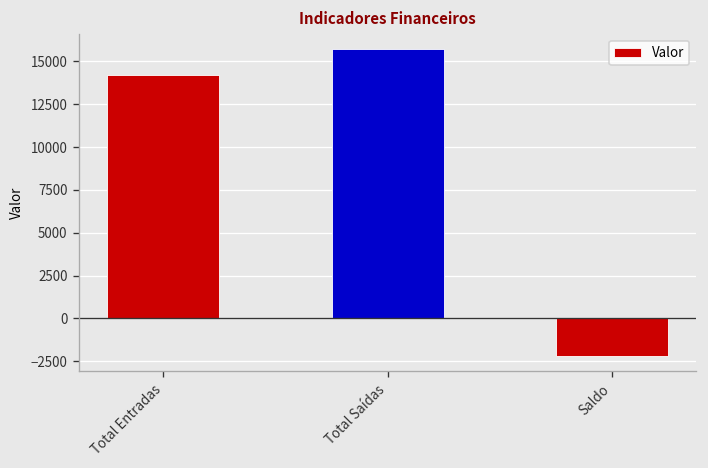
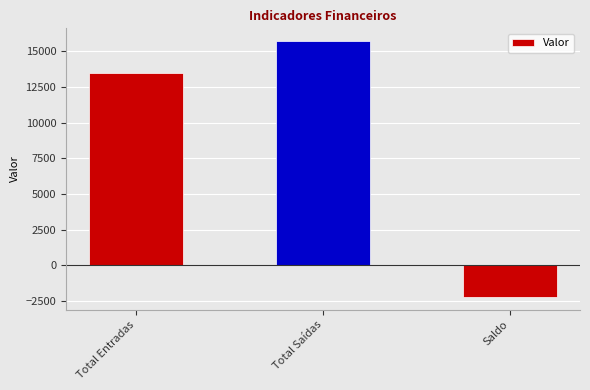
Total Entradas: 14200 -> 13500
